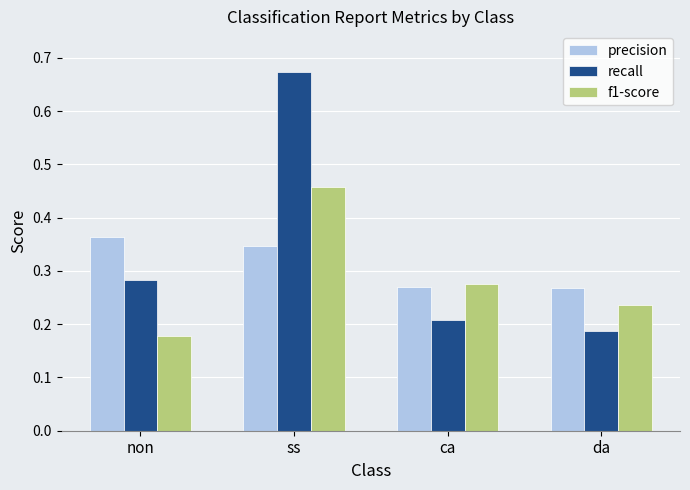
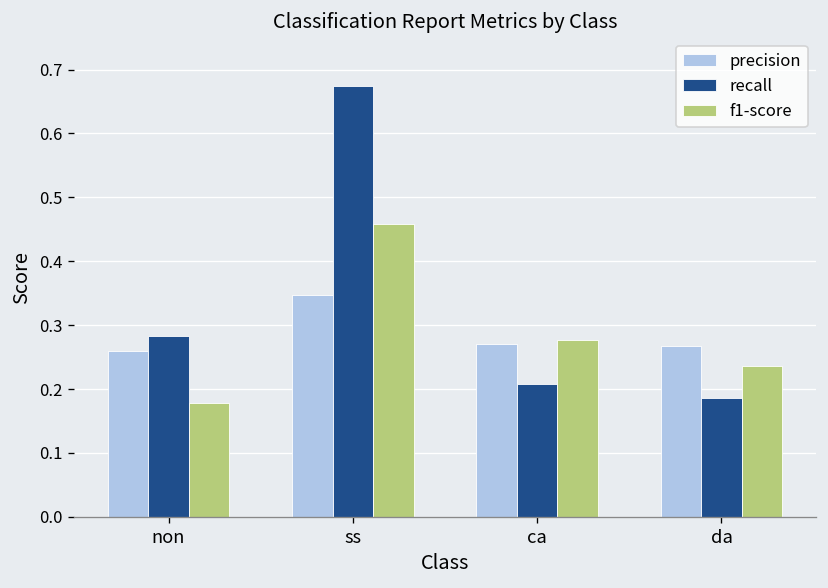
precision, non: 0.36 -> 0.26
